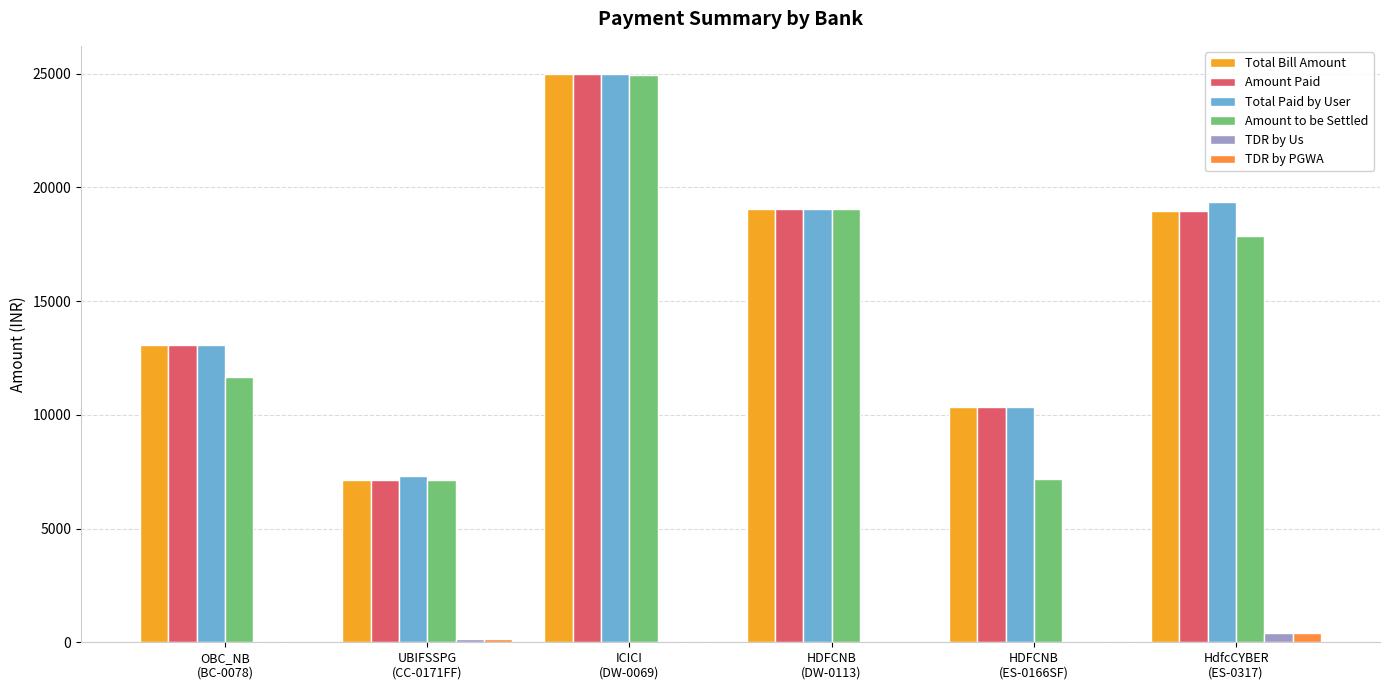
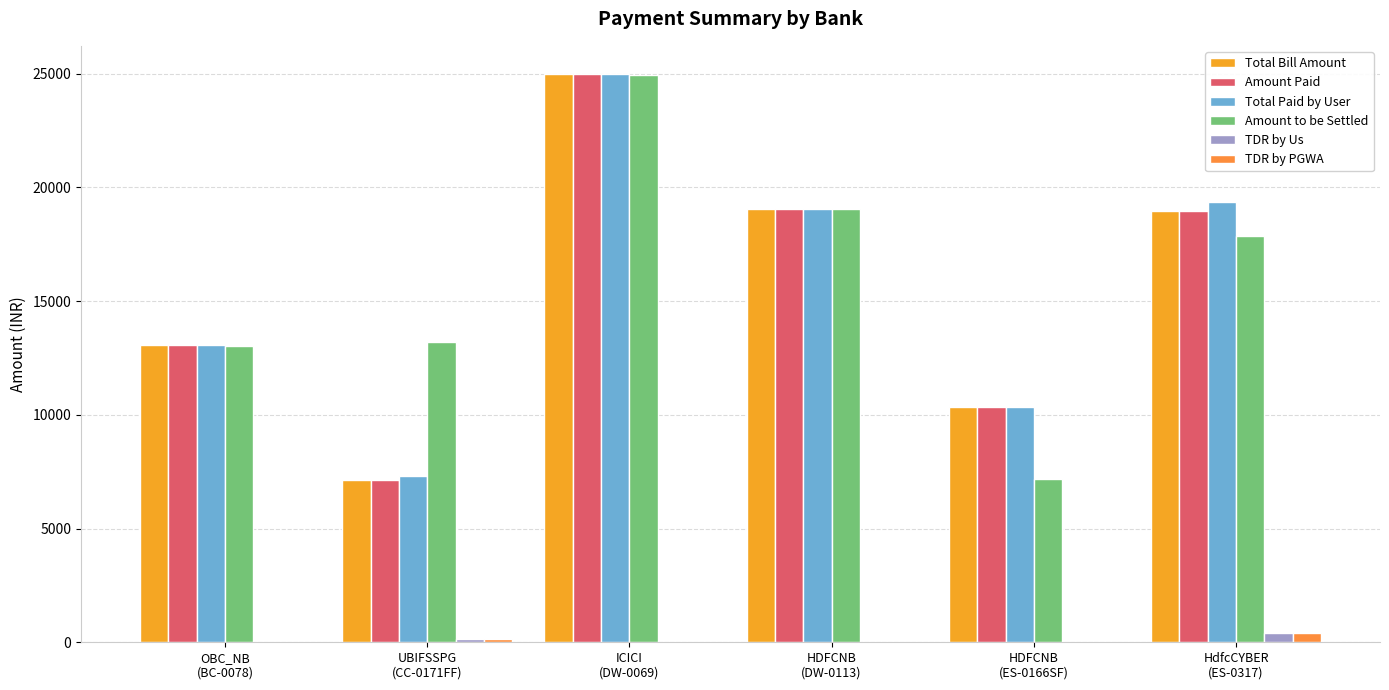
Amount to be Settled, OBC_NB (BC-0078): 11700 -> 13000
Amount to be Settled, UBIFSSPG (CC-0171FF): 7200 -> 13200
